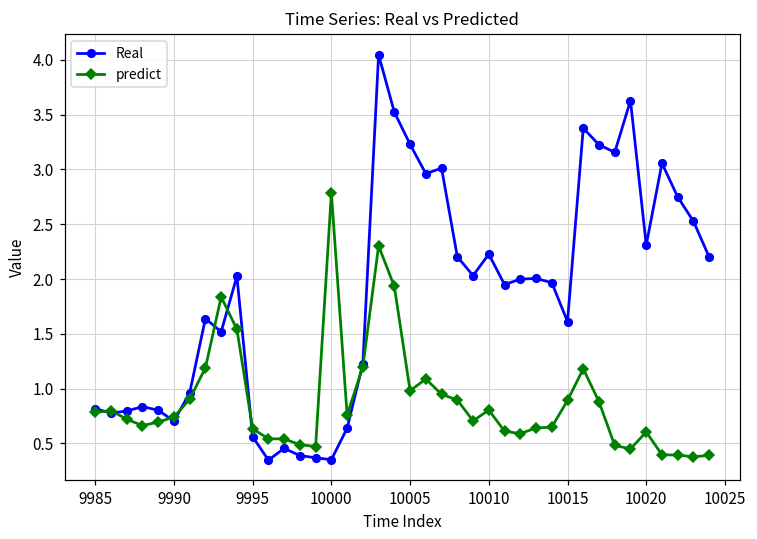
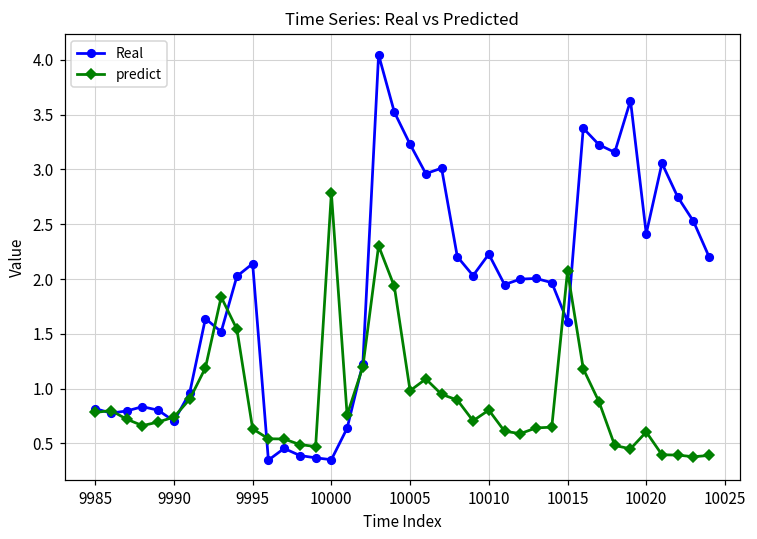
Real, 9995: 0.6 -> 2.1
predict, 10015: 0.9 -> 2.1
Real, 10020: 2.3 -> 2.4
